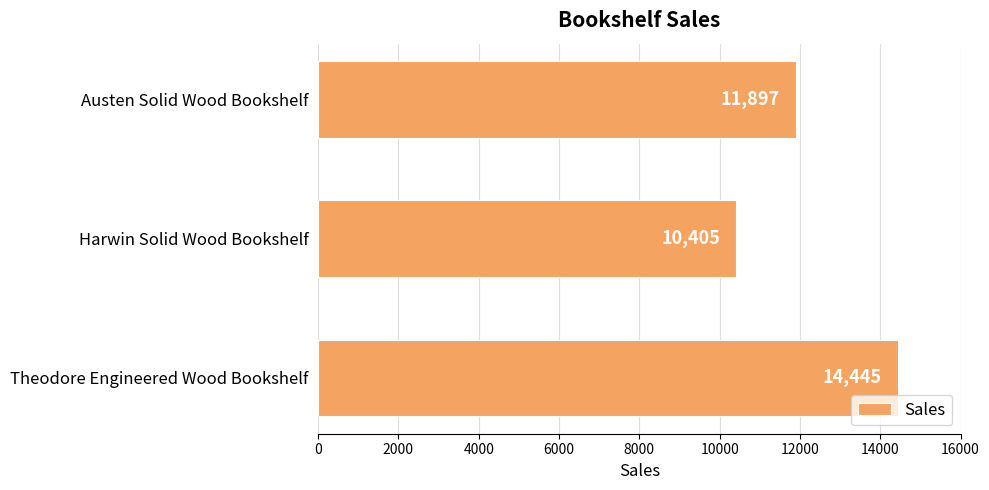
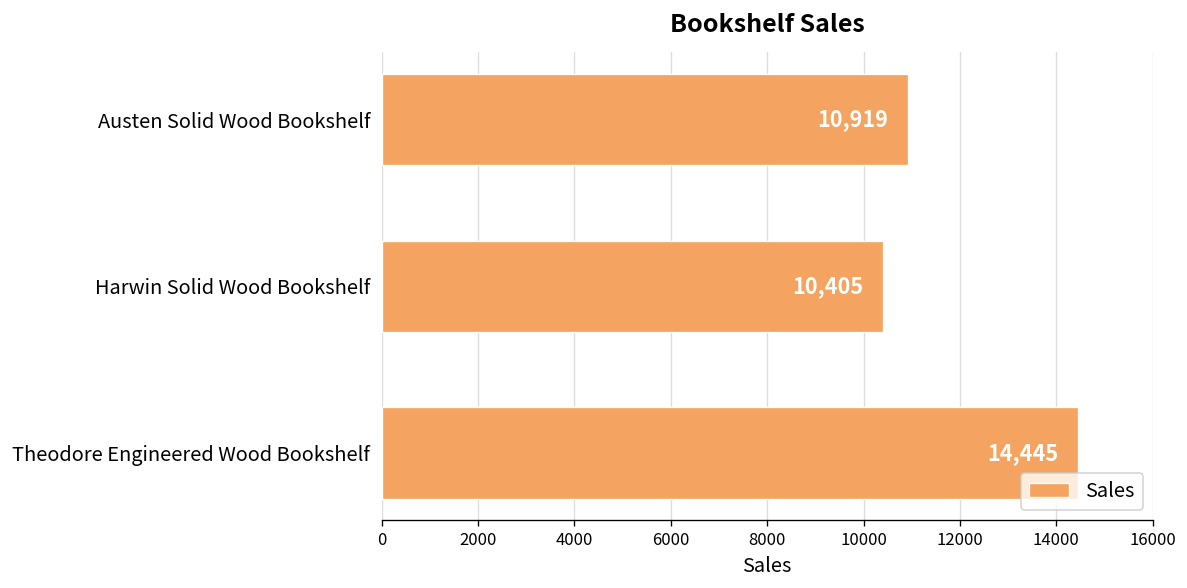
Austen Solid Wood Bookshelf: 11,897 -> 10,919
